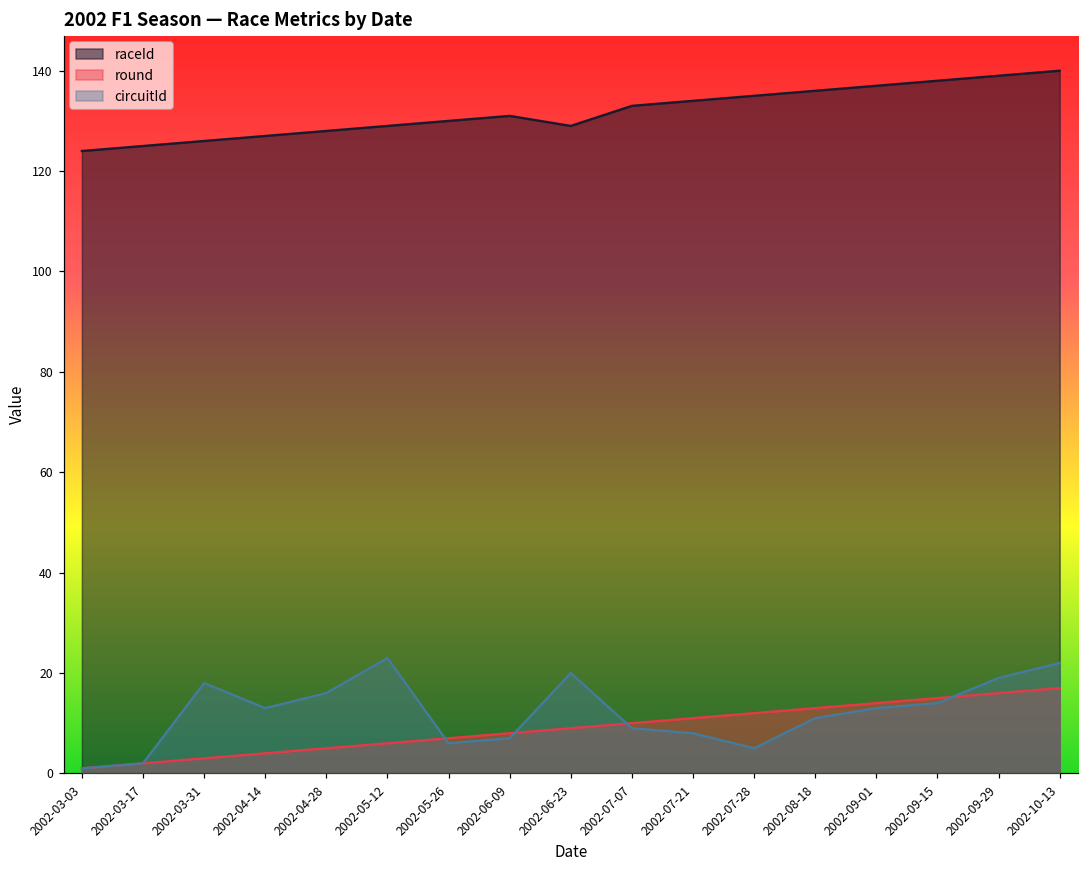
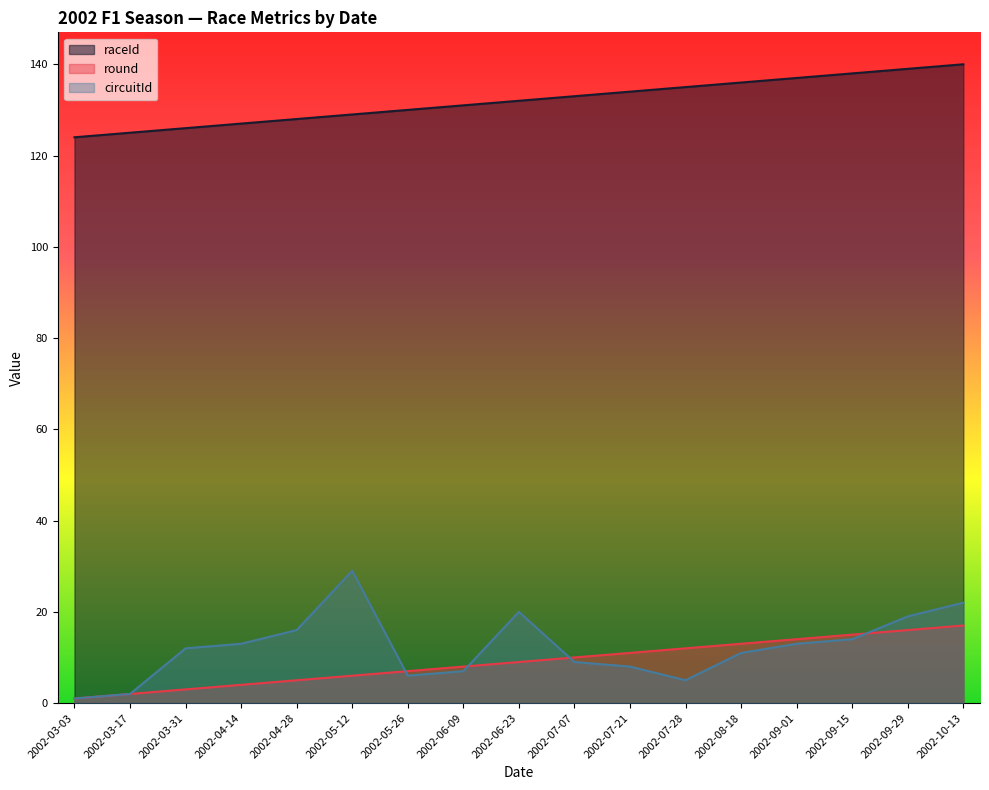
circuitId, 2002-03-31: 18 -> 12
circuitId, 2002-05-12: 23 -> 29
raceId, 2002-06-23: 129 -> 132
